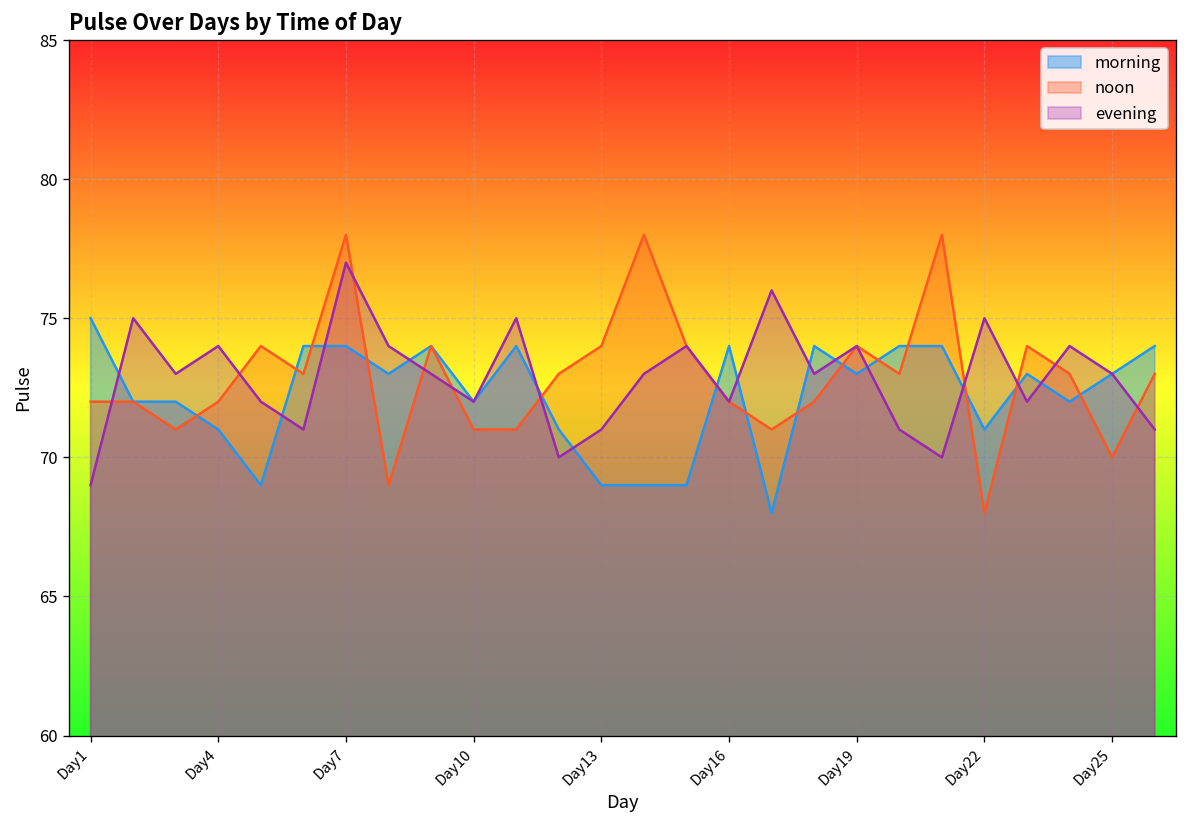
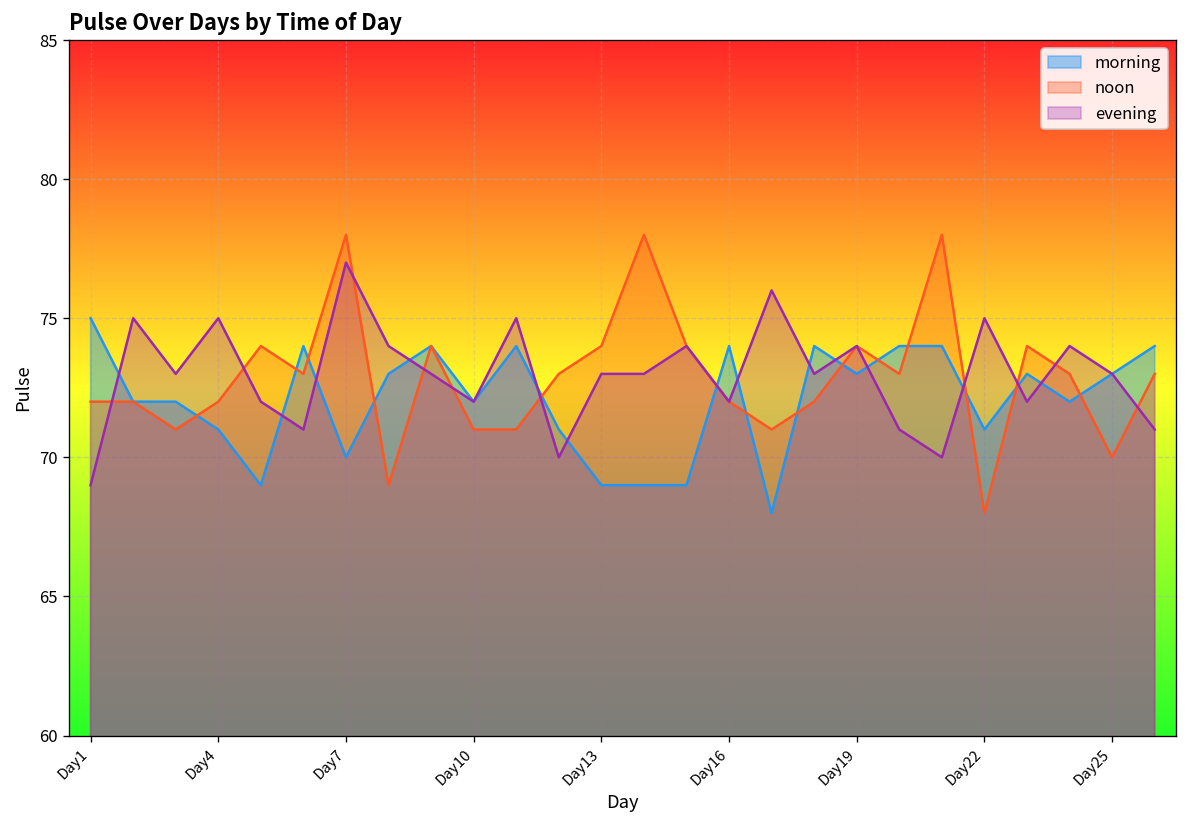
evening, Day4: 74 -> 75
morning, Day7: 74 -> 70
evening, Day13: 71 -> 73
